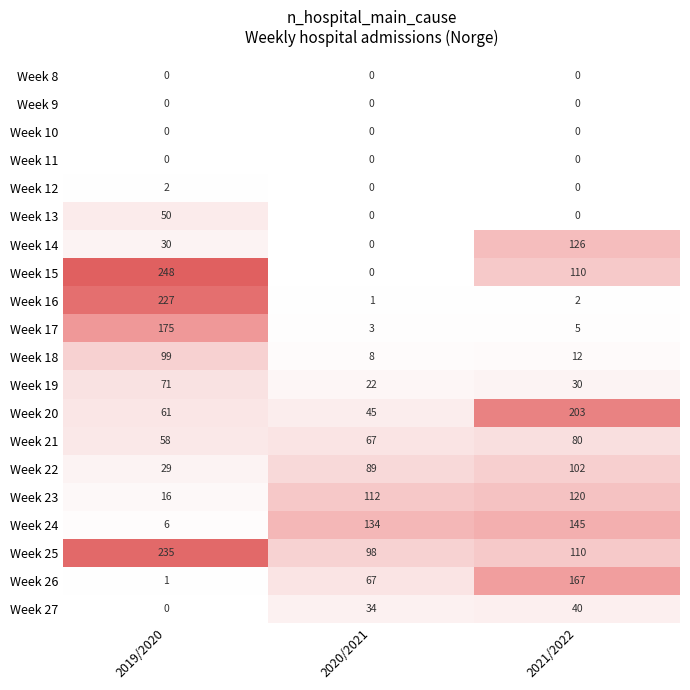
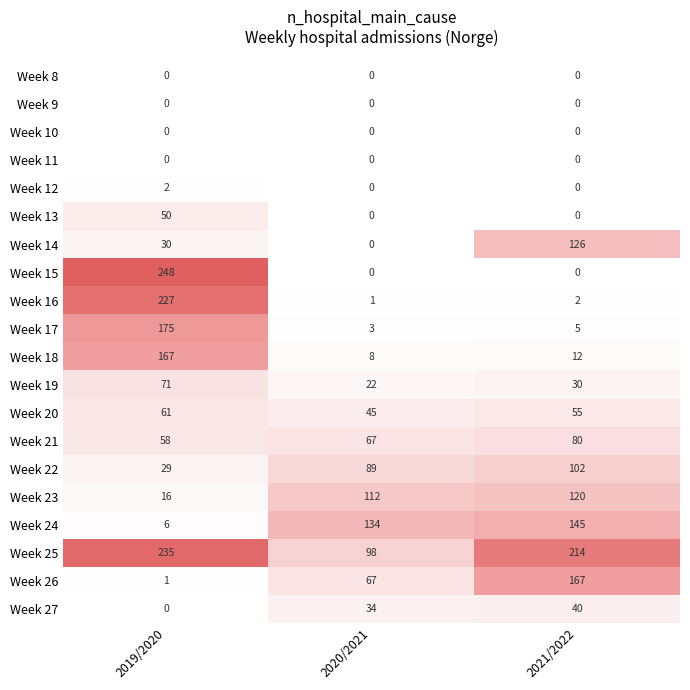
Week 15, 2021/2022: 110 -> 0
Week 18, 2019/2020: 99 -> 167
Week 20, 2021/2022: 203 -> 55
Week 25, 2021/2022: 110 -> 214
